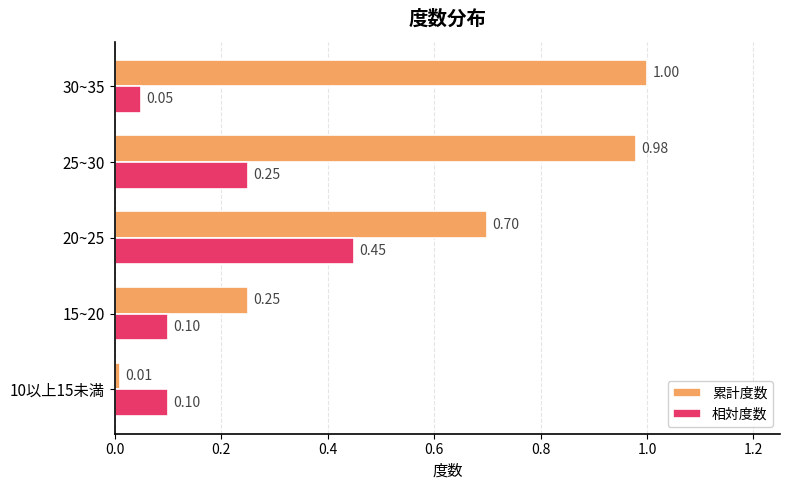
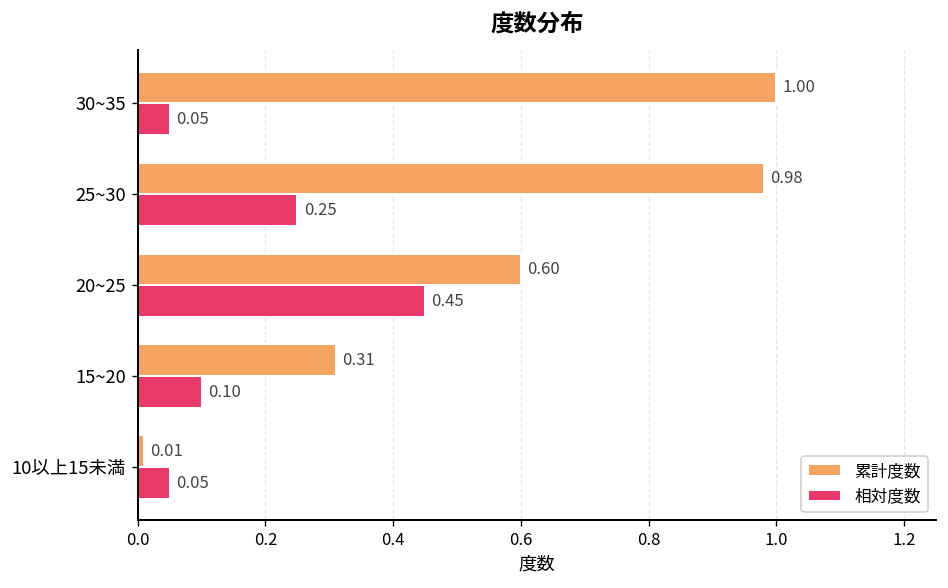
累計度数, 20~25: 0.70 -> 0.60
累計度数, 15~20: 0.25 -> 0.31
相対度数, 10以上15未満: 0.10 -> 0.05
